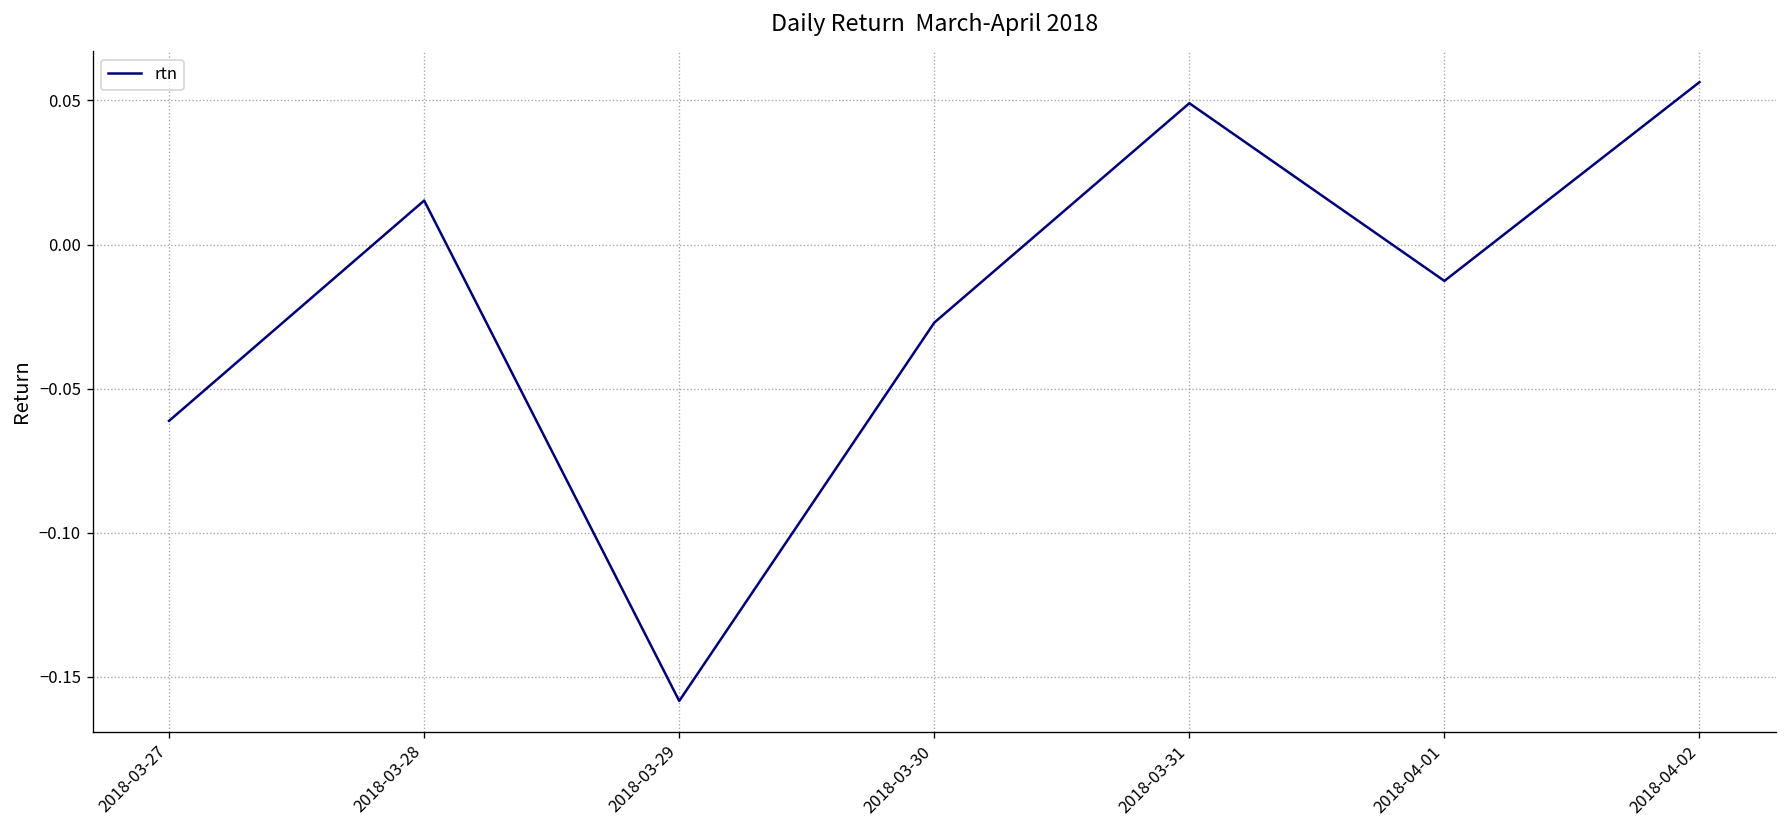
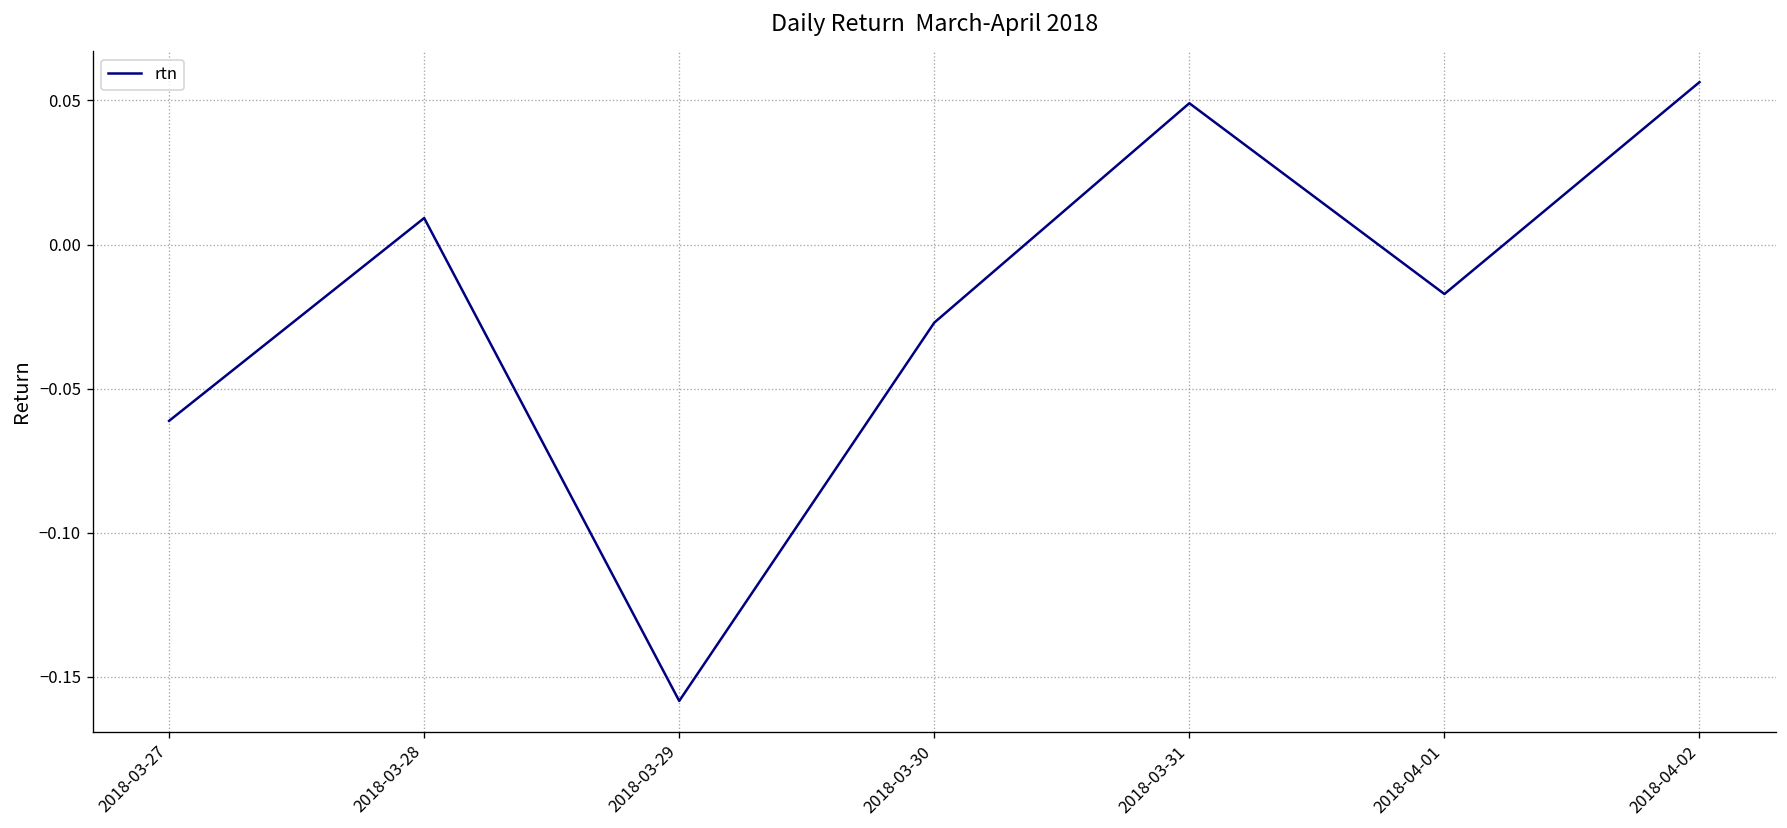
2018-03-28: 0.015 -> 0.009
2018-04-01: -0.013 -> -0.017
